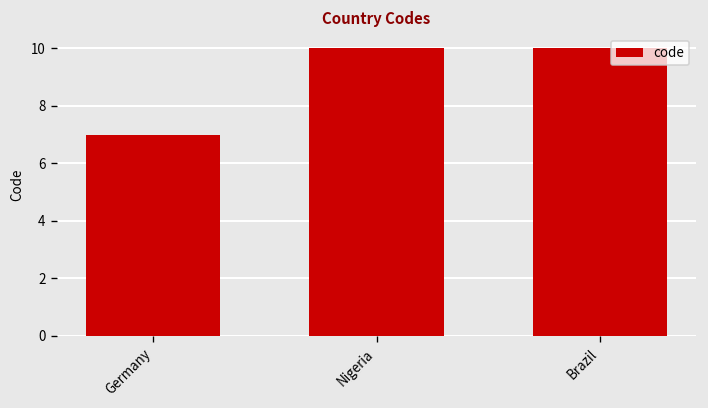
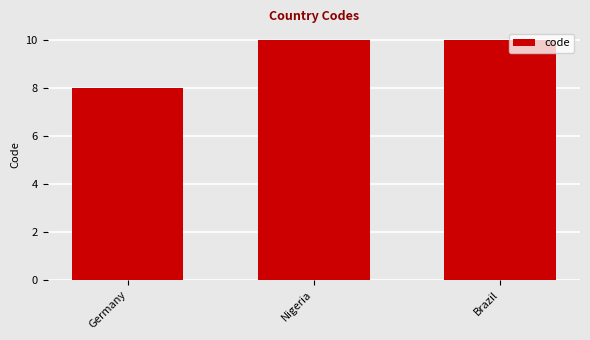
Germany: 7 -> 8
